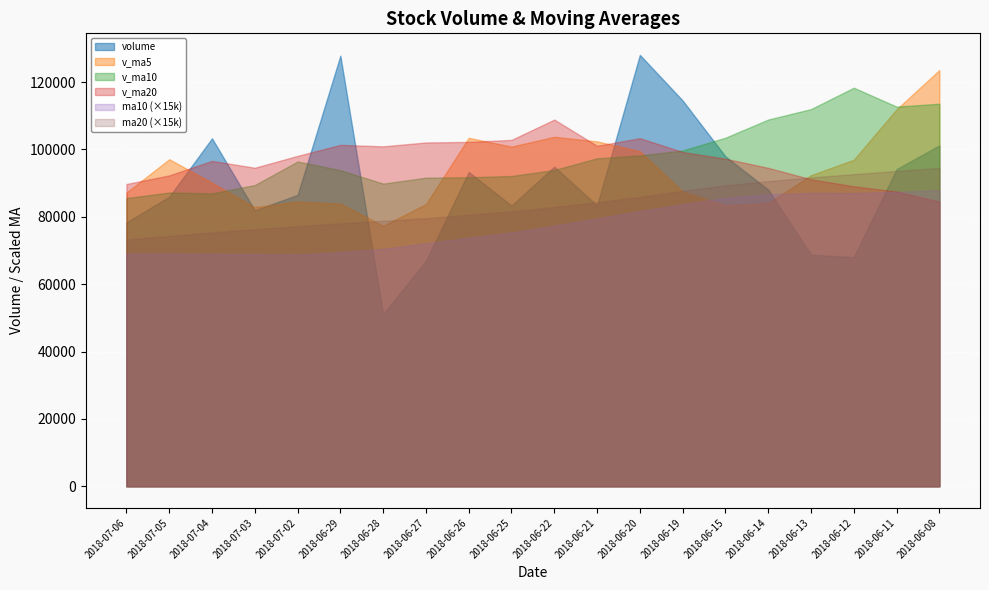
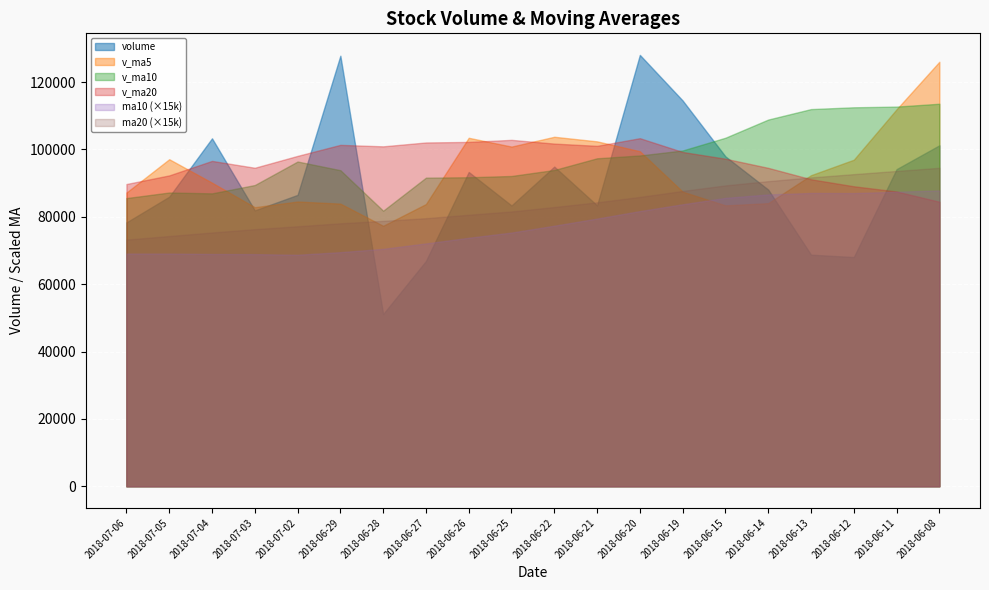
v_ma10, 2018-06-28: 90000 -> 82000
v_ma20, 2018-06-22: 109000 -> 102000
v_ma10, 2018-06-12: 118000 -> 113000
v_ma5, 2018-06-08: 124000 -> 126000
